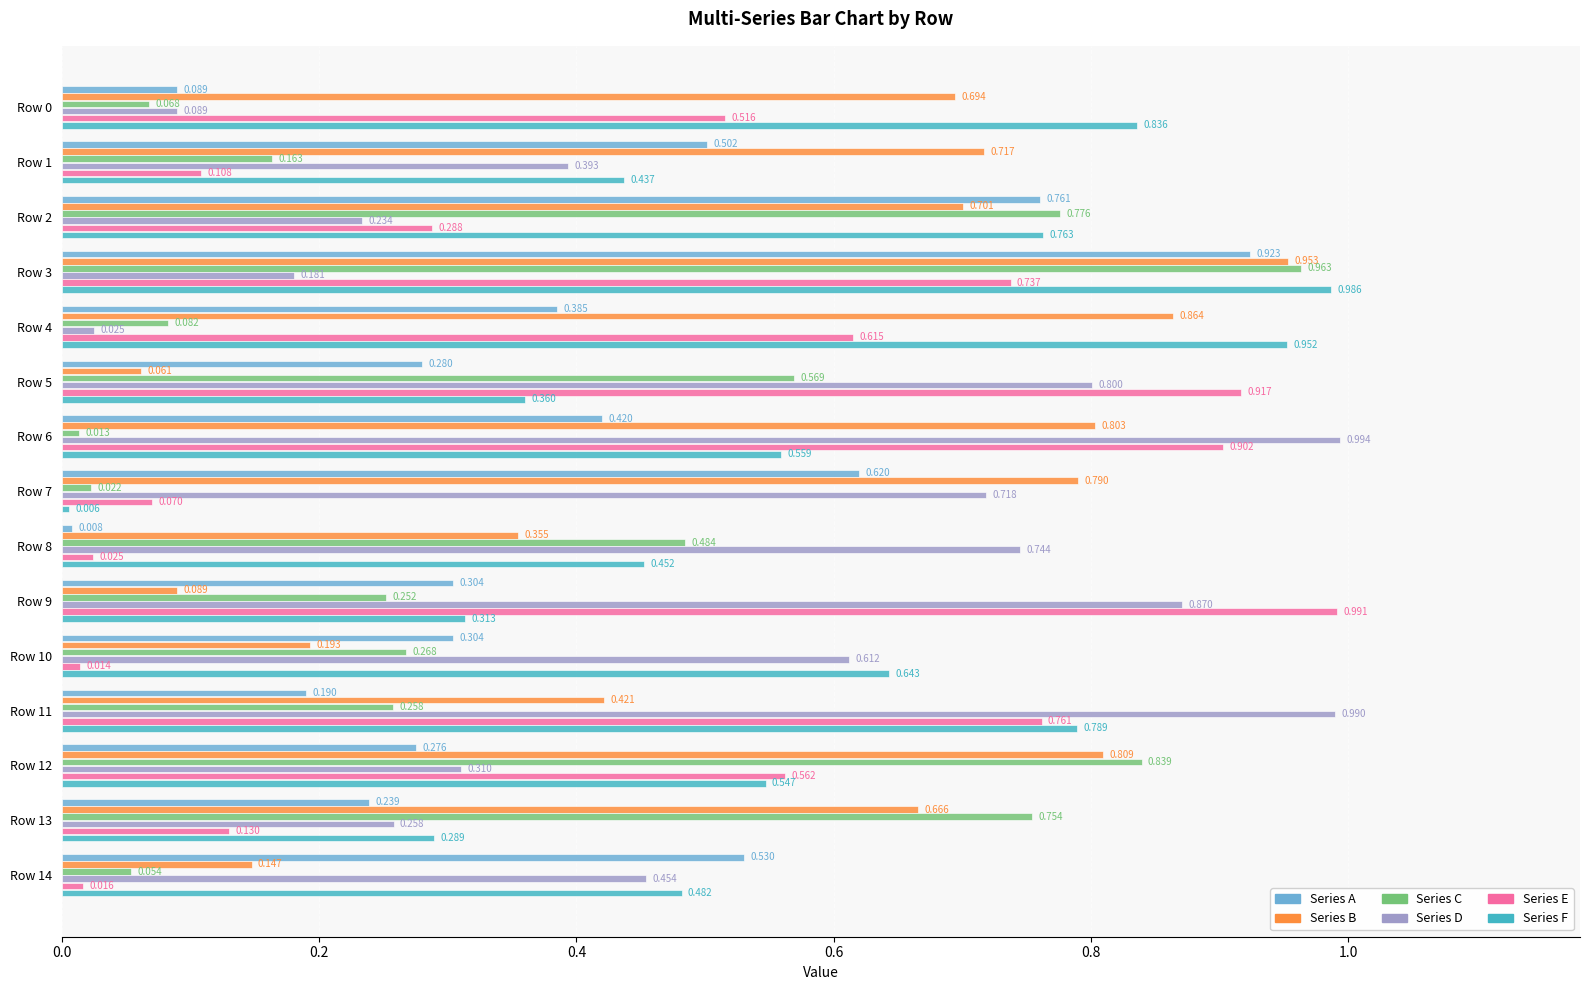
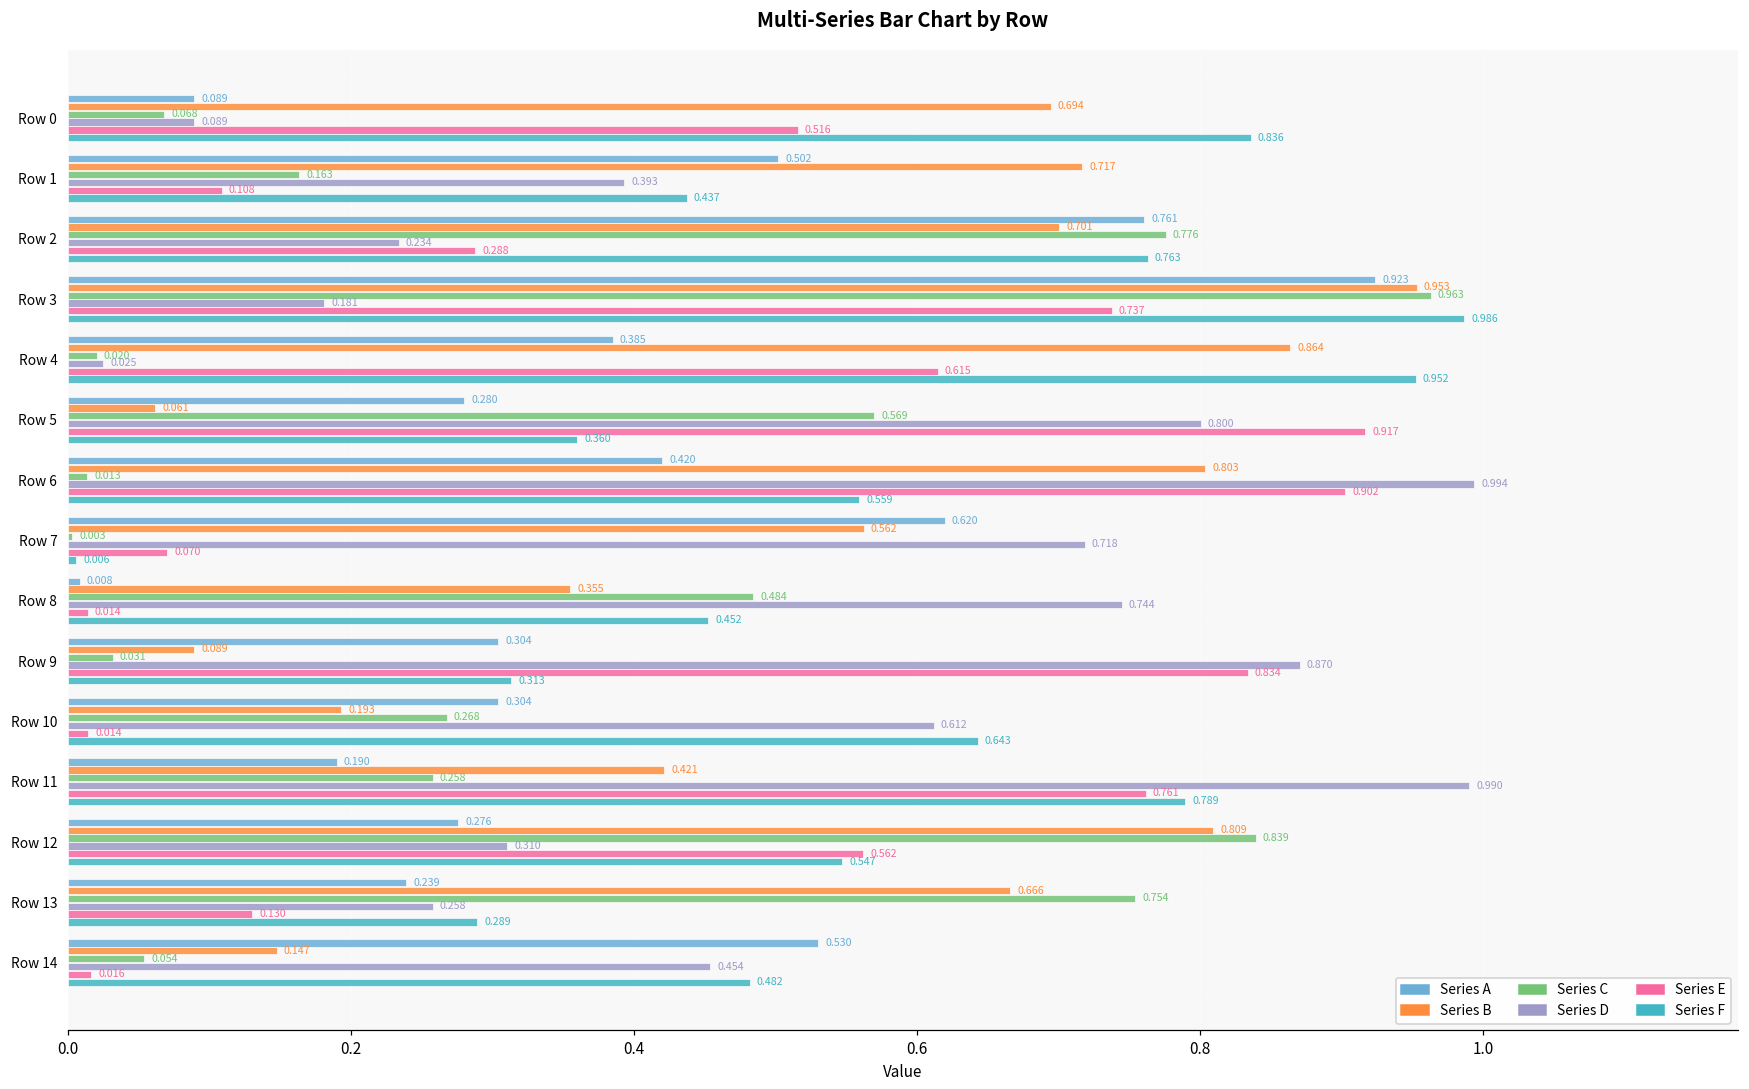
Series C, Row 4: 0.082 -> 0.020
Series B, Row 7: 0.790 -> 0.562
Series C, Row 7: 0.022 -> 0.003
Series E, Row 8: 0.025 -> 0.014
Series C, Row 9: 0.252 -> 0.031
Series E, Row 9: 0.991 -> 0.834
